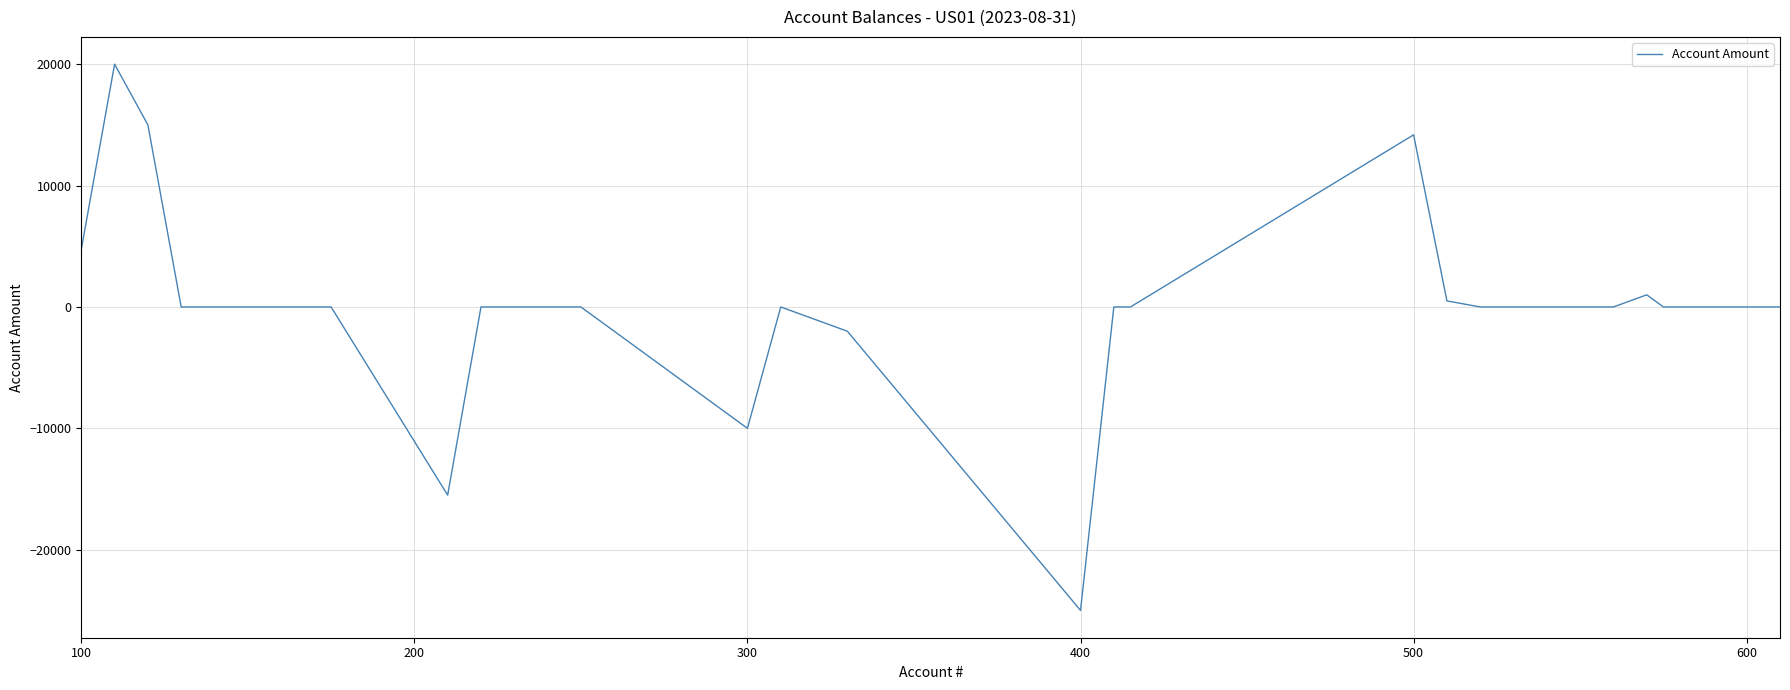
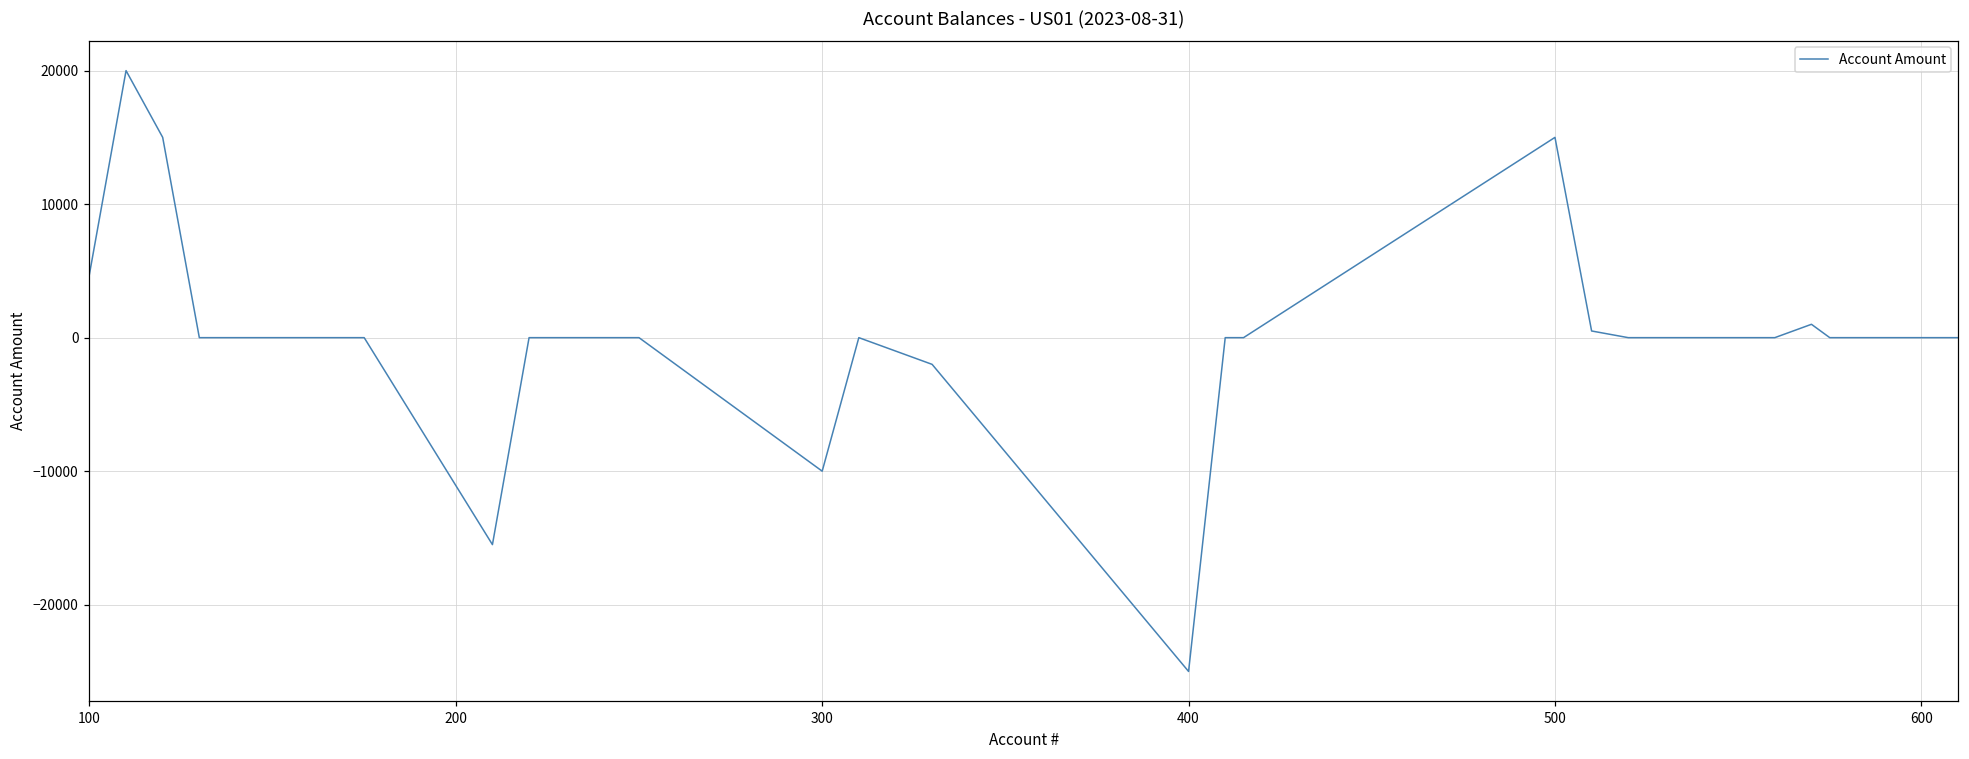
500: 14200 -> 15000
